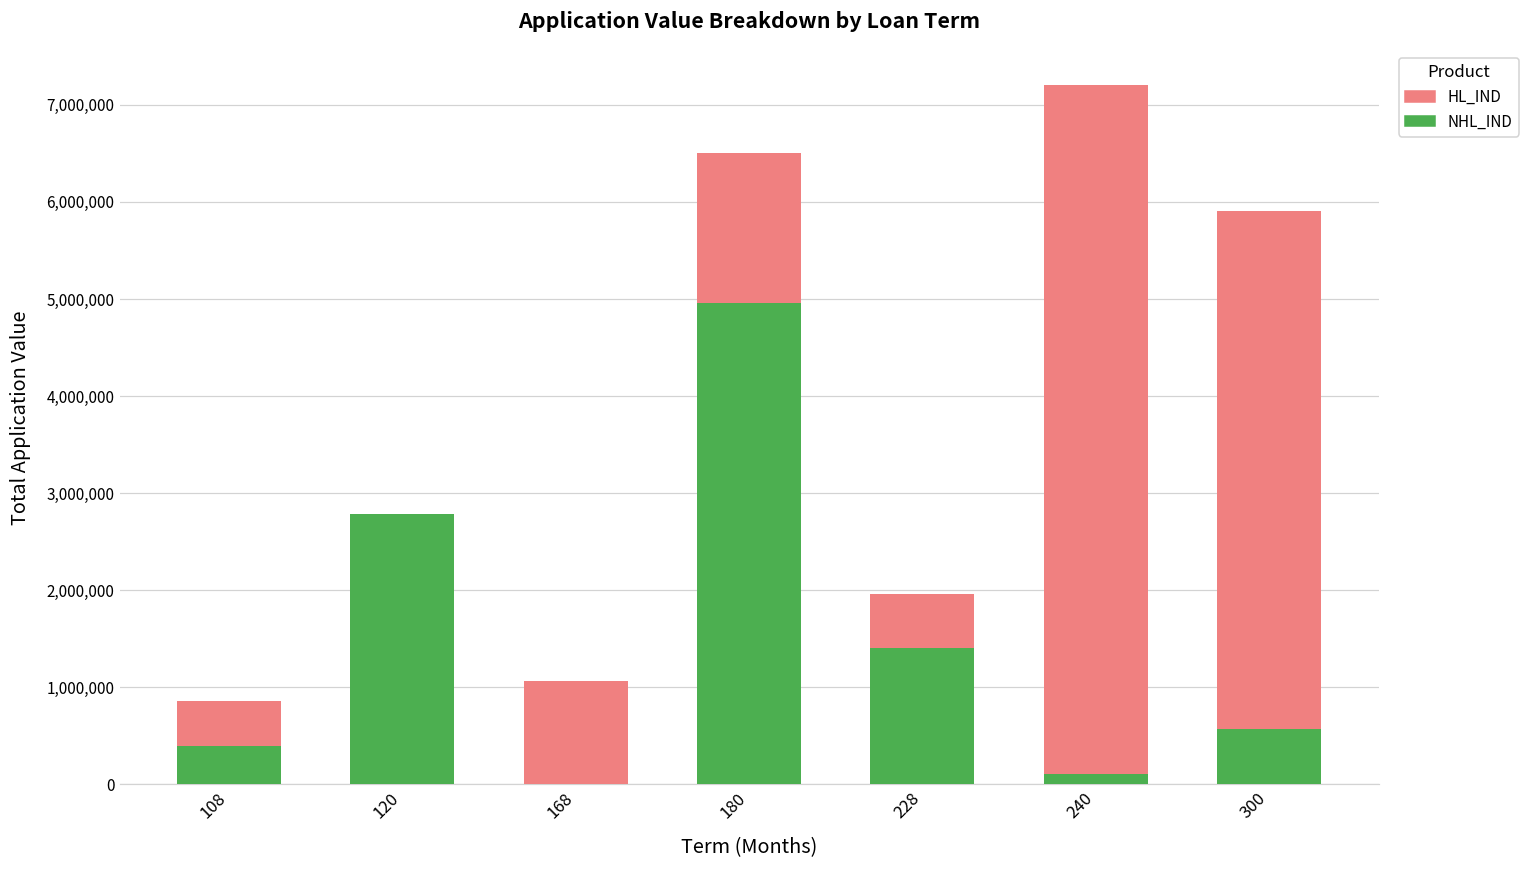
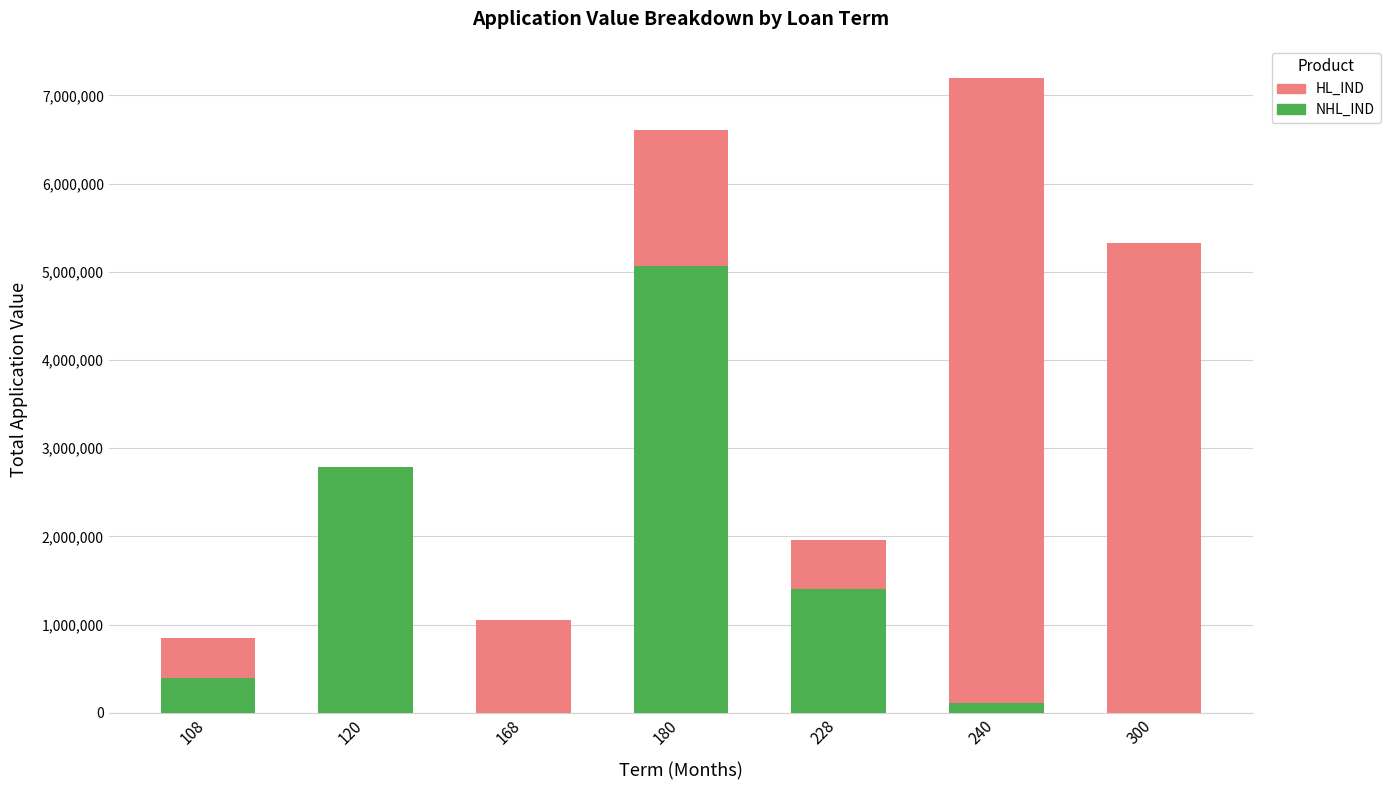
NHL_IND, 180: 5,000,000 -> 5,100,000
NHL_IND, 300: 600,000 -> 0
